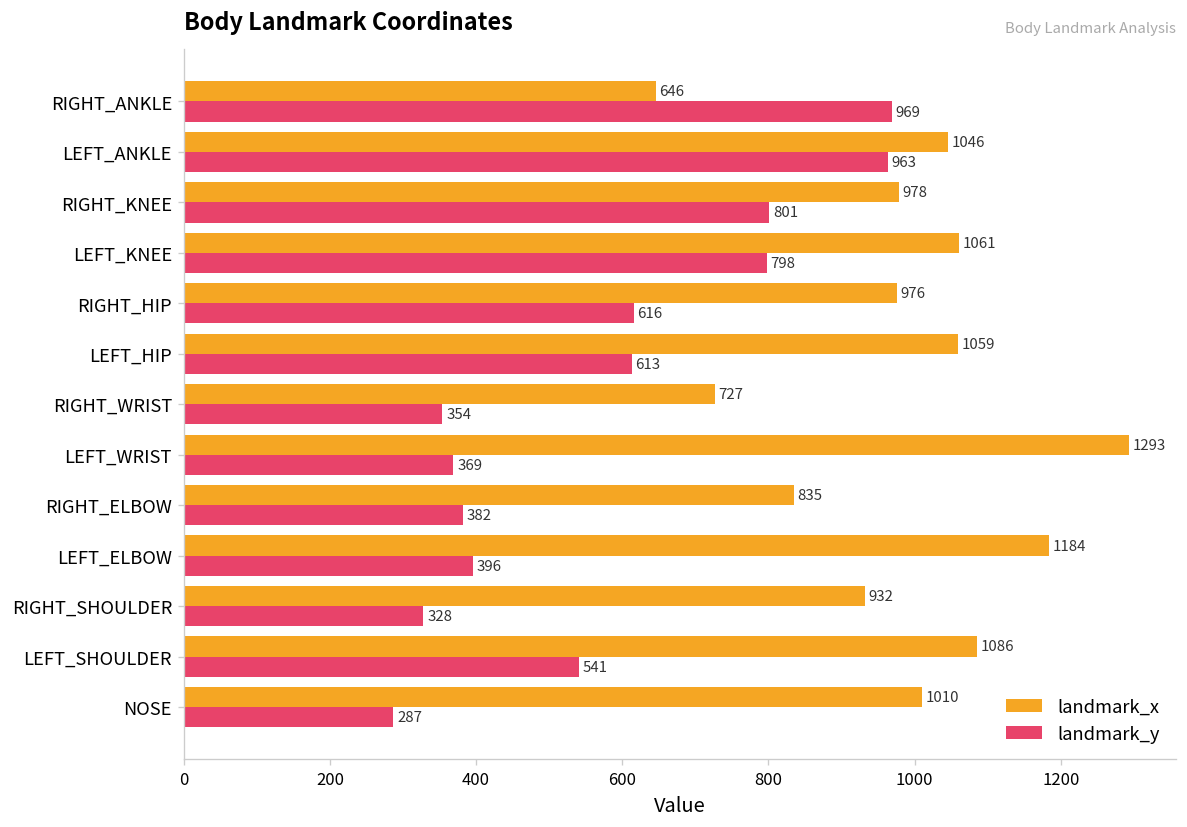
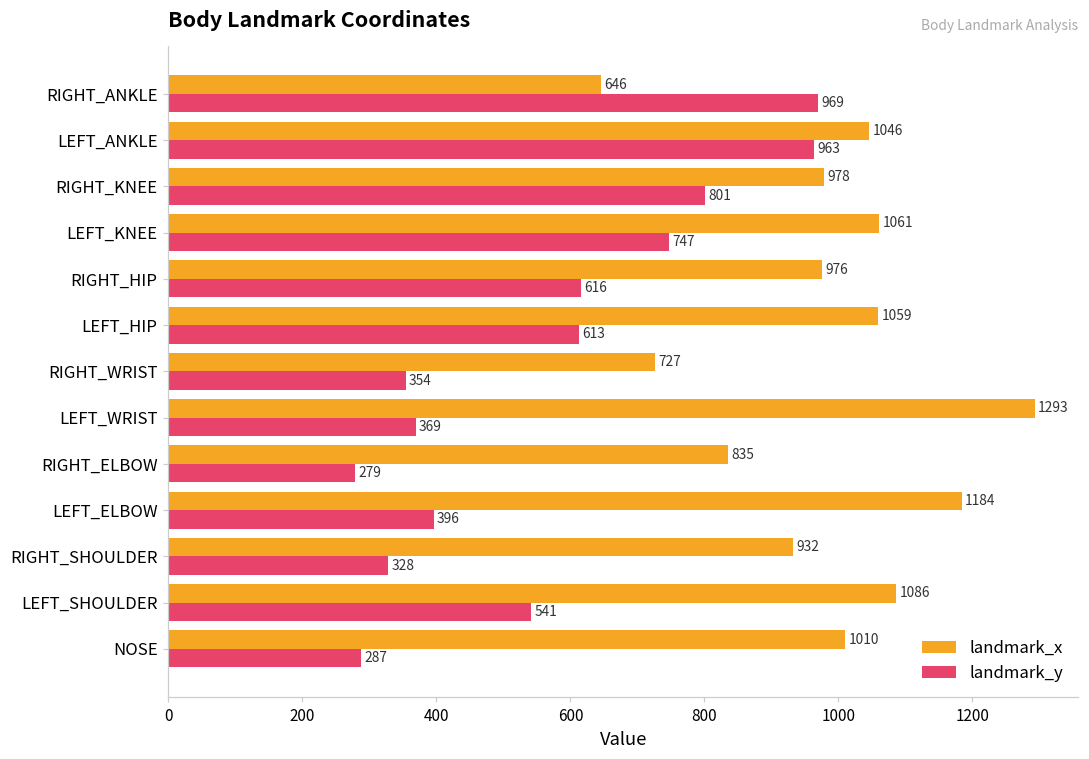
landmark_y, LEFT_KNEE: 798 -> 747
landmark_y, RIGHT_ELBOW: 382 -> 279
